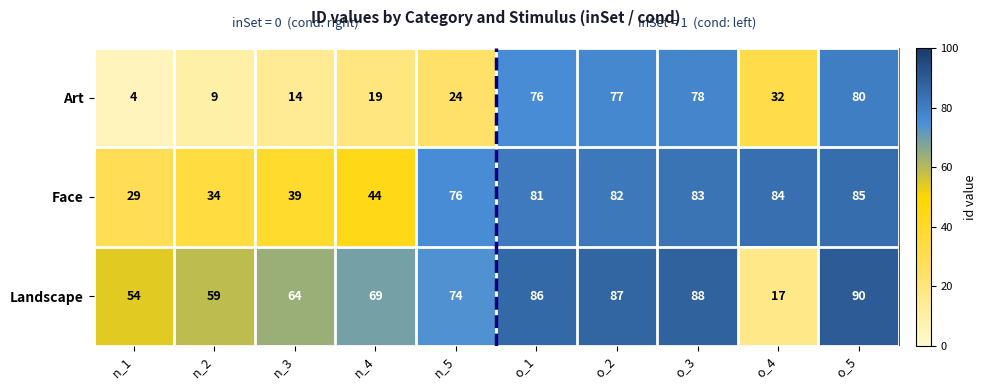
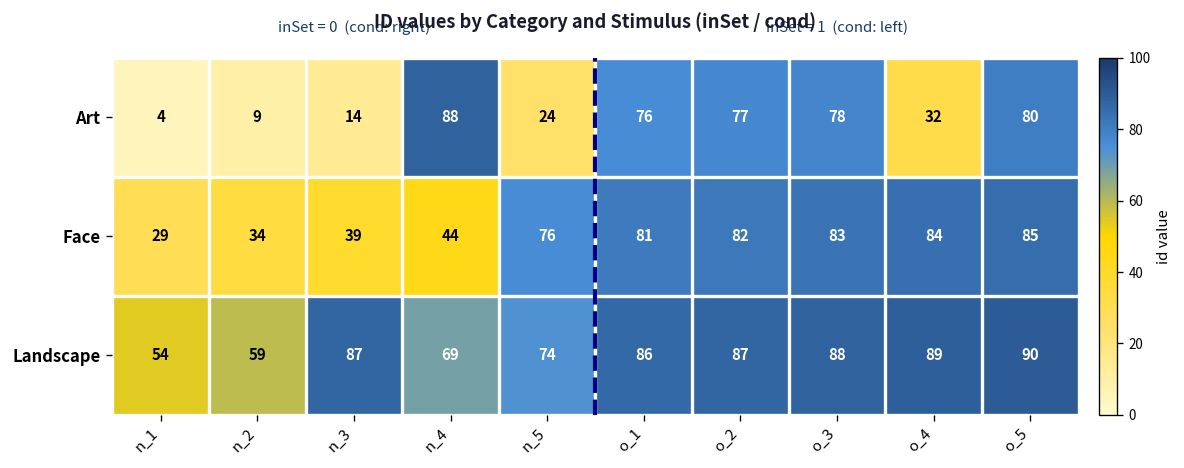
Art, n_4: 19 -> 88
Landscape, n_3: 64 -> 87
Landscape, o_4: 17 -> 89
